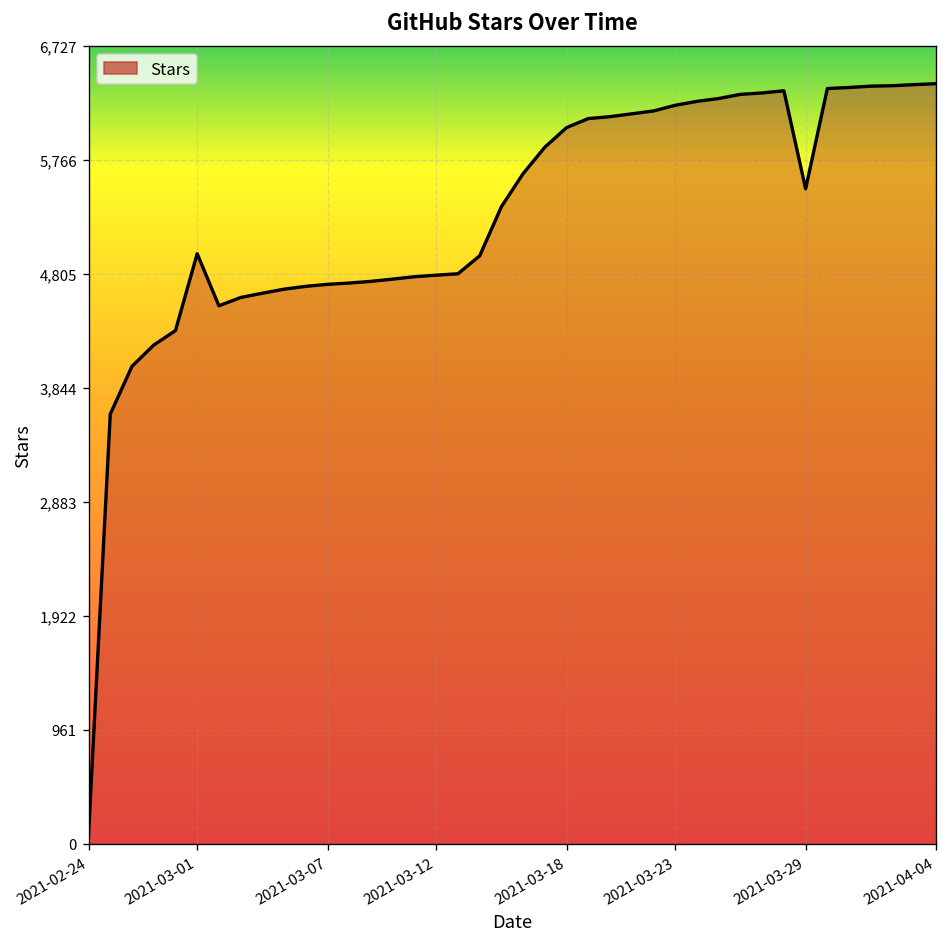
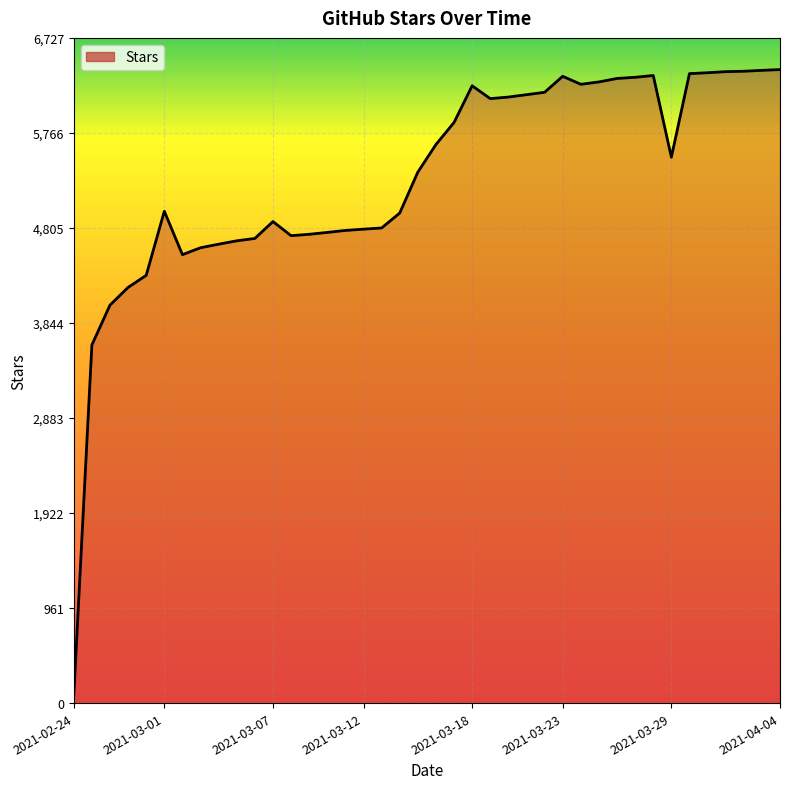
2021-03-07: 4,700 -> 4,900
2021-03-18: 6,000 -> 6,200
2021-03-23: 6,200 -> 6,300
